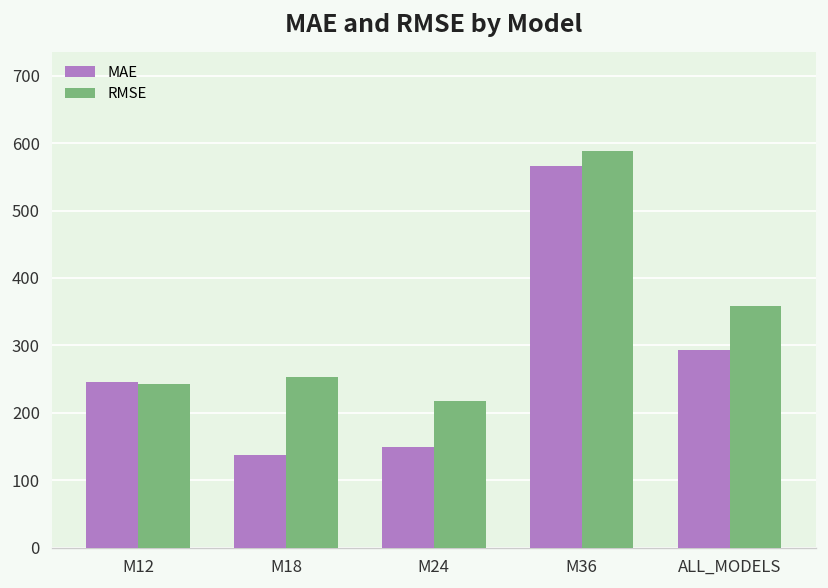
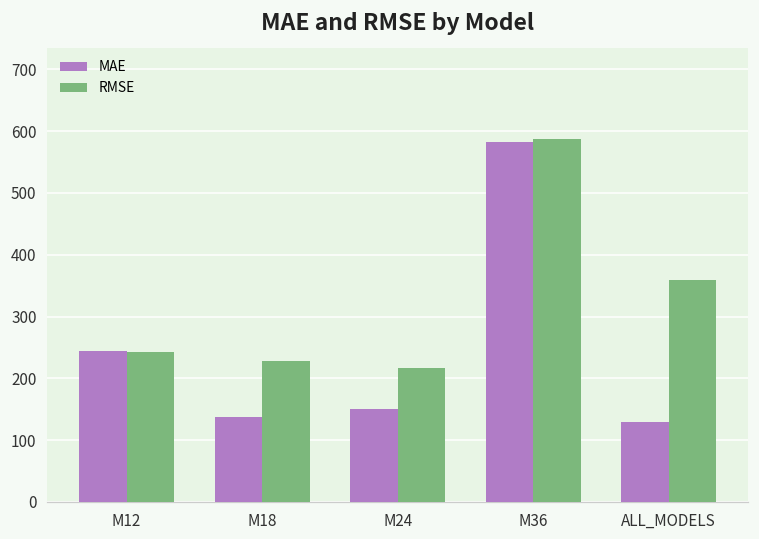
RMSE, M18: 250 -> 230
MAE, M36: 570 -> 580
MAE, ALL_MODELS: 290 -> 130
